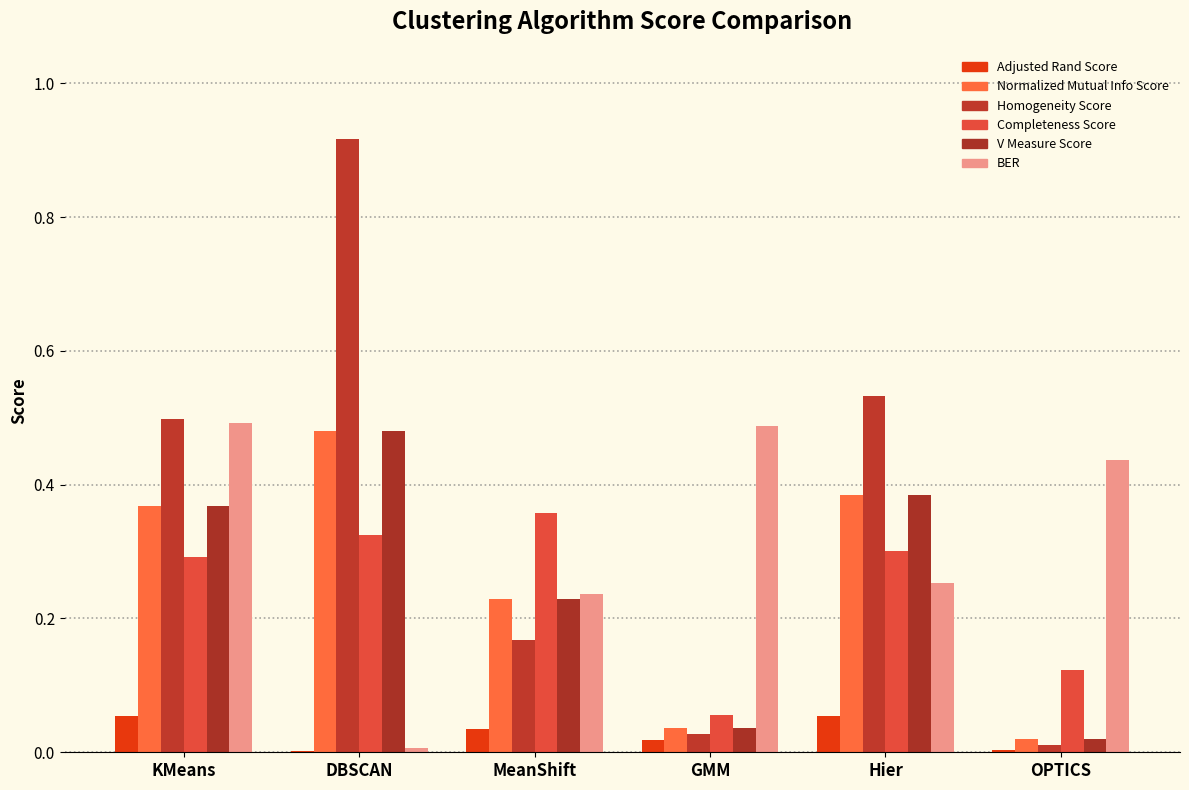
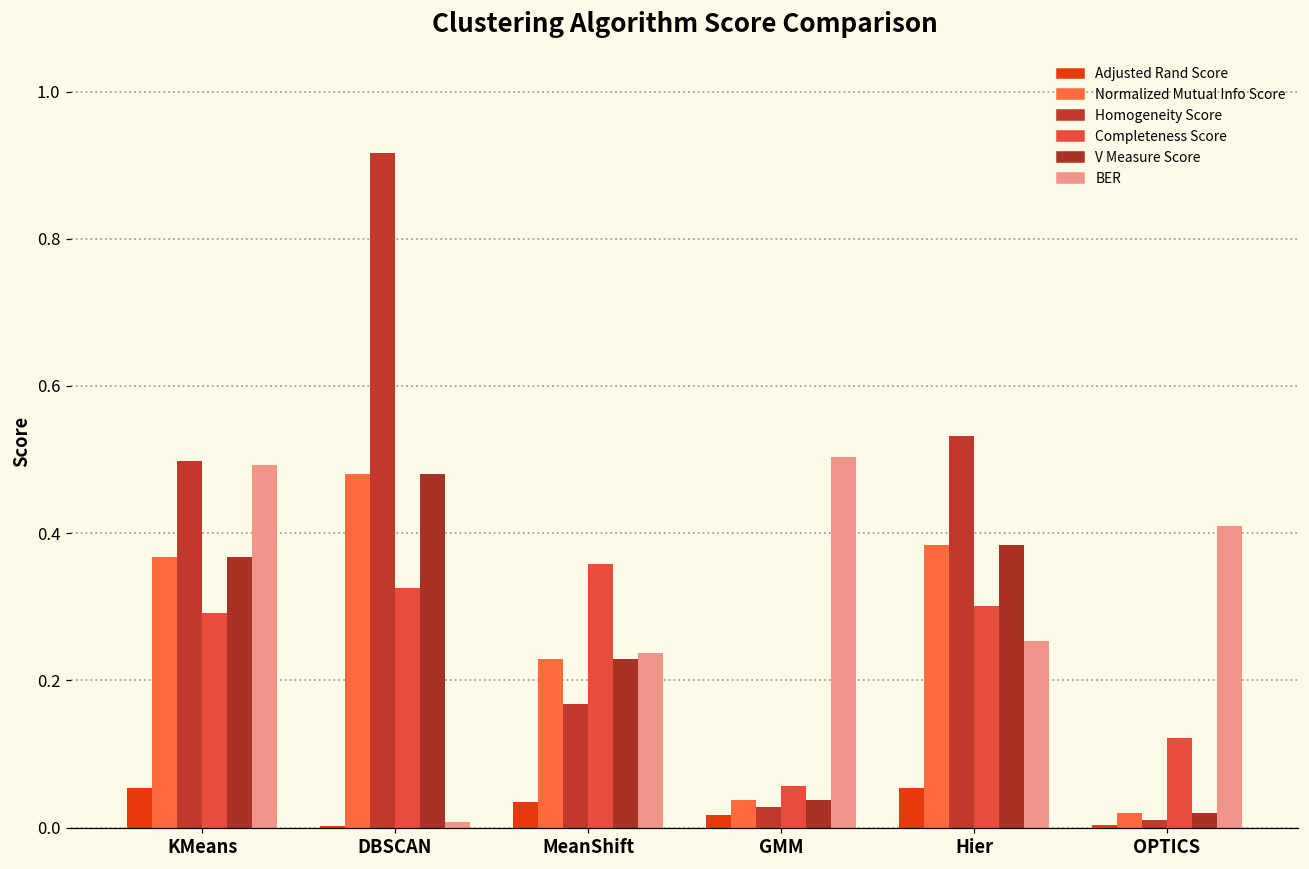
BER, GMM: 0.49 -> 0.50
BER, OPTICS: 0.44 -> 0.41
